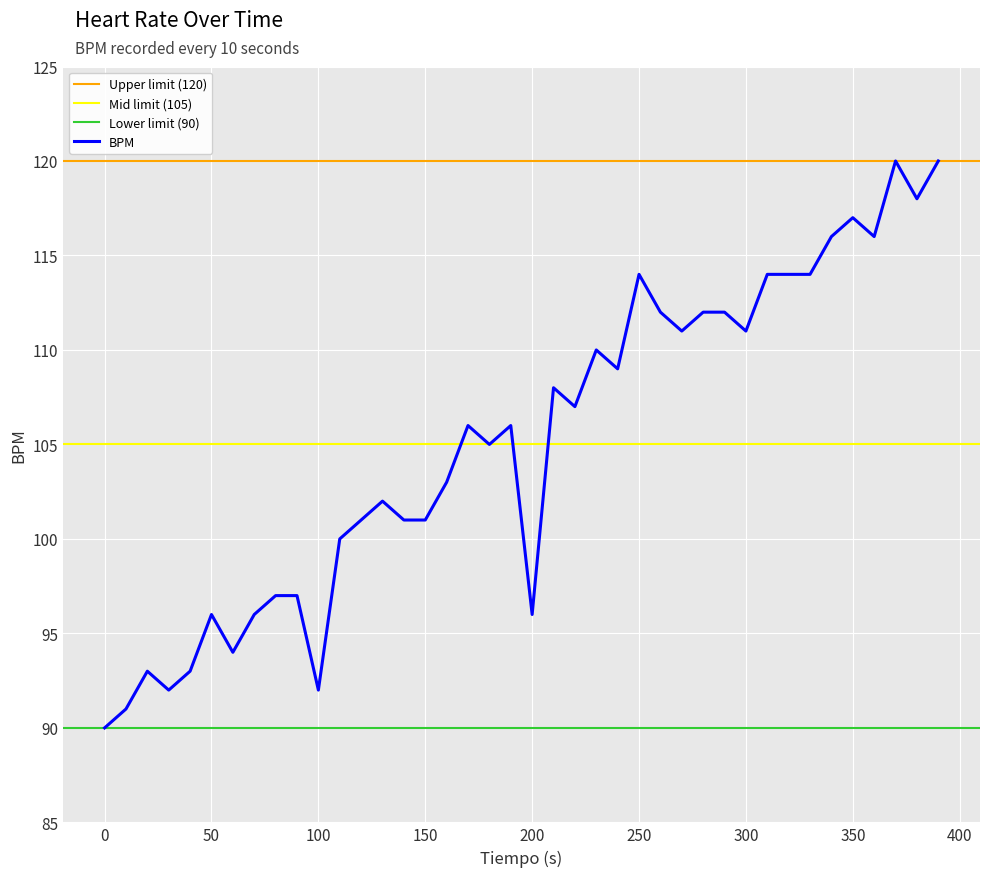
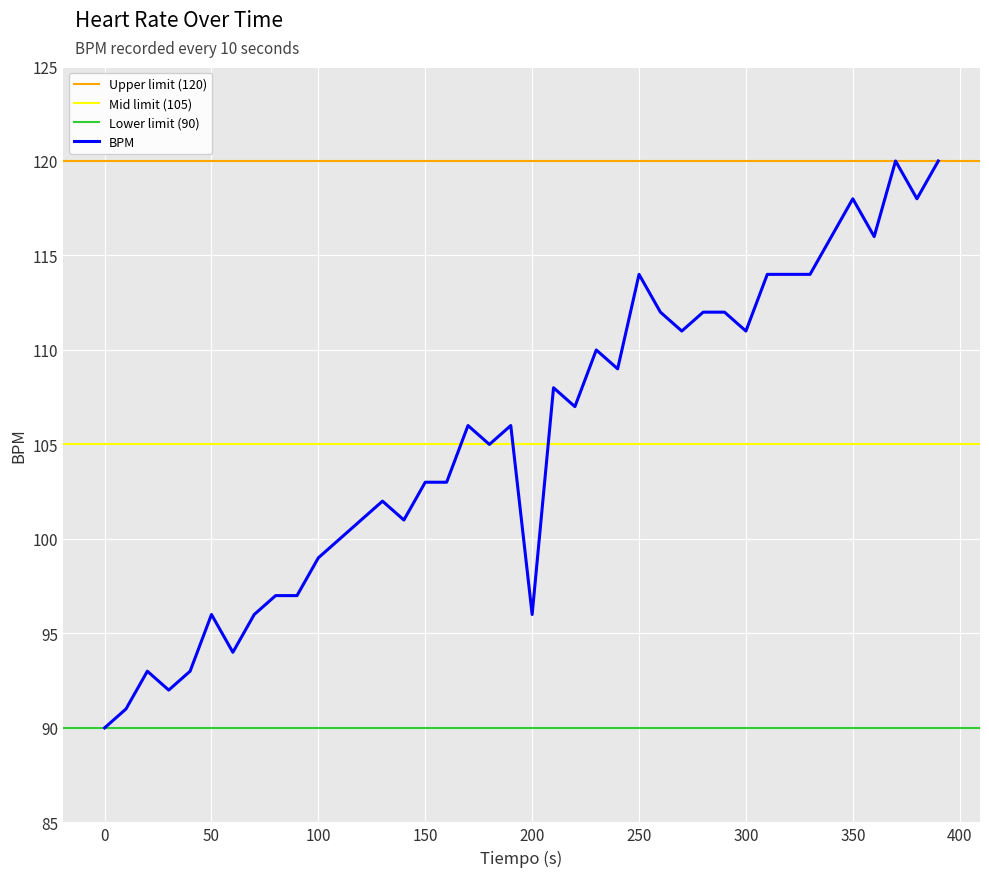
100: 92 -> 99
150: 101 -> 103
350: 117 -> 118
